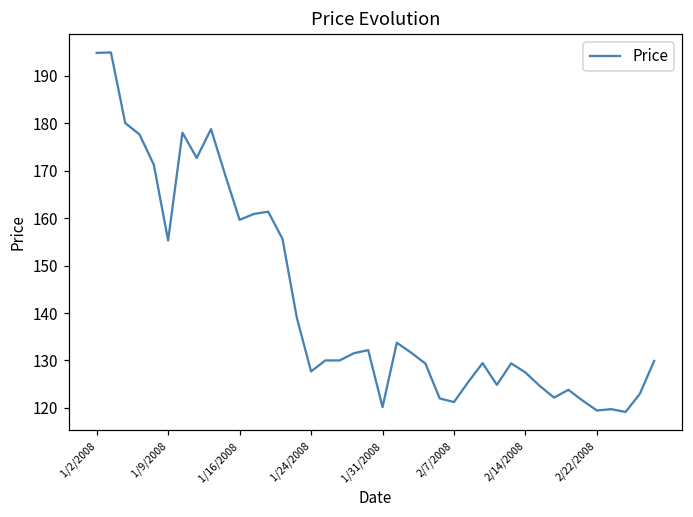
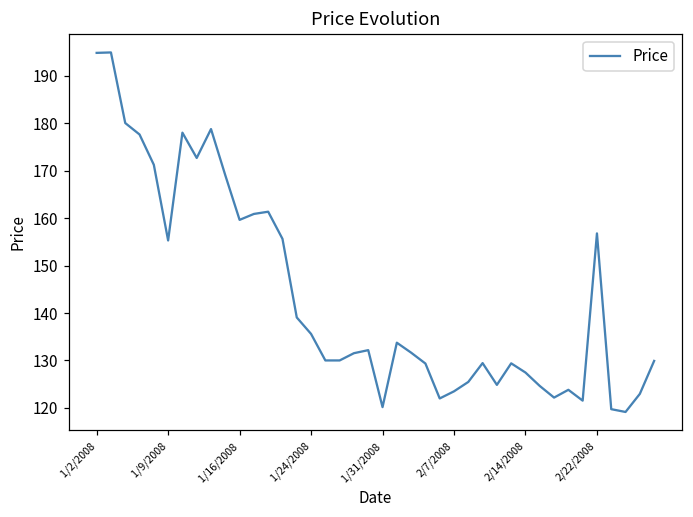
1/24/2008: 128 -> 136
2/7/2008: 121 -> 124
2/22/2008: 119 -> 157
